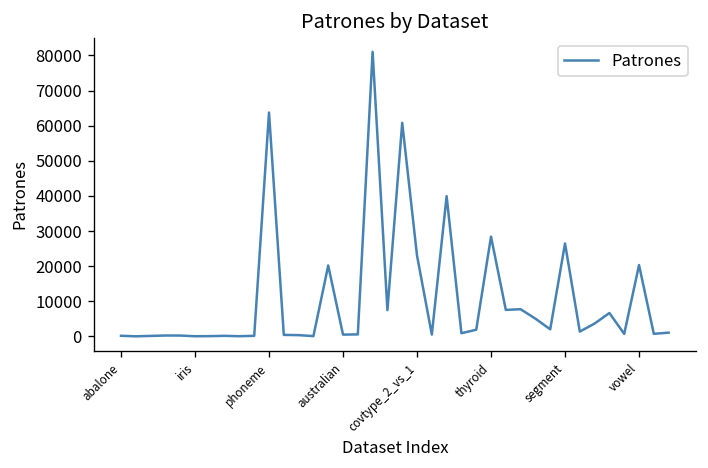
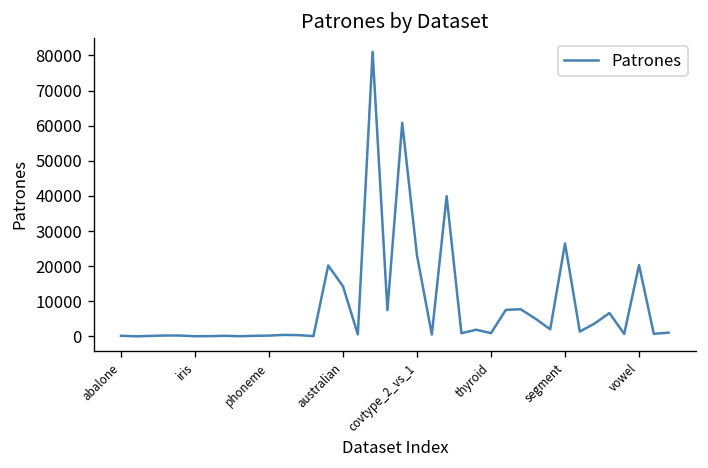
phoneme: 64000 -> 0
australian: 1000 -> 14000
thyroid: 28000 -> 1000
